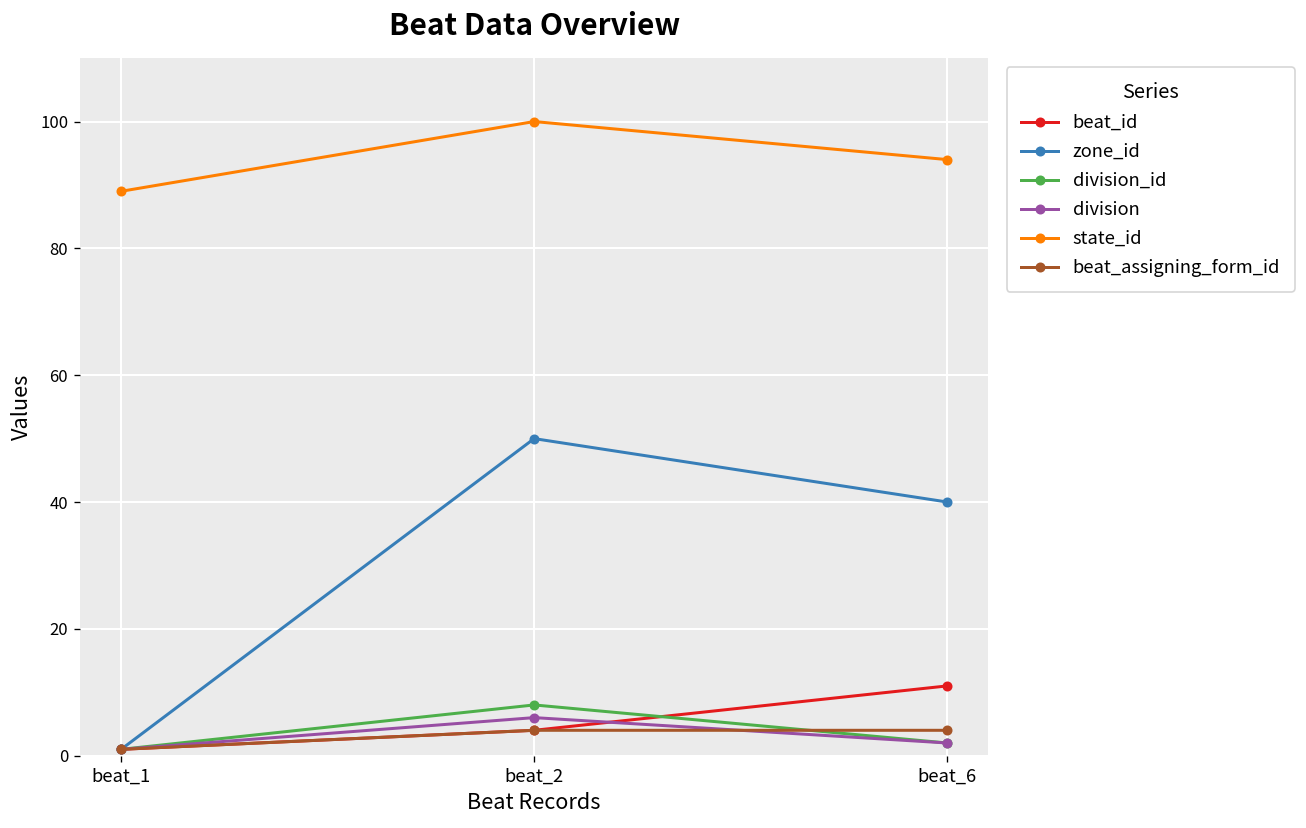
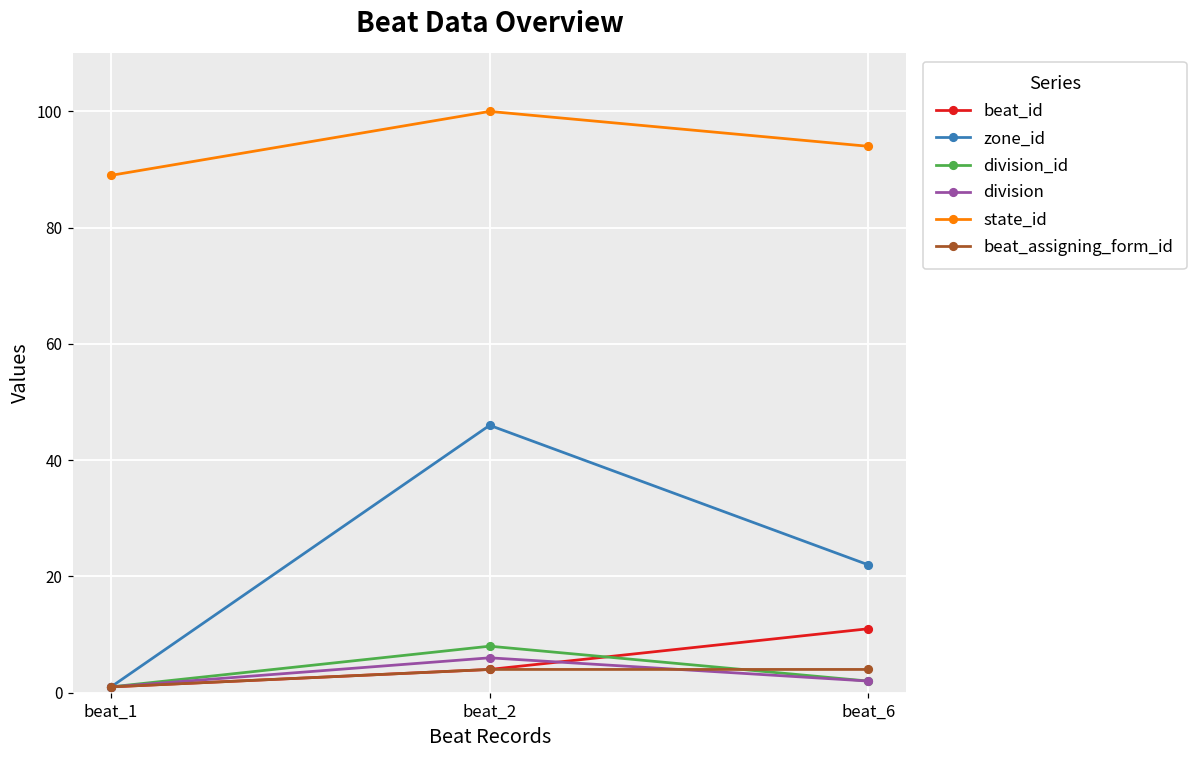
zone_id, beat_2: 50 -> 46
zone_id, beat_6: 40 -> 22
